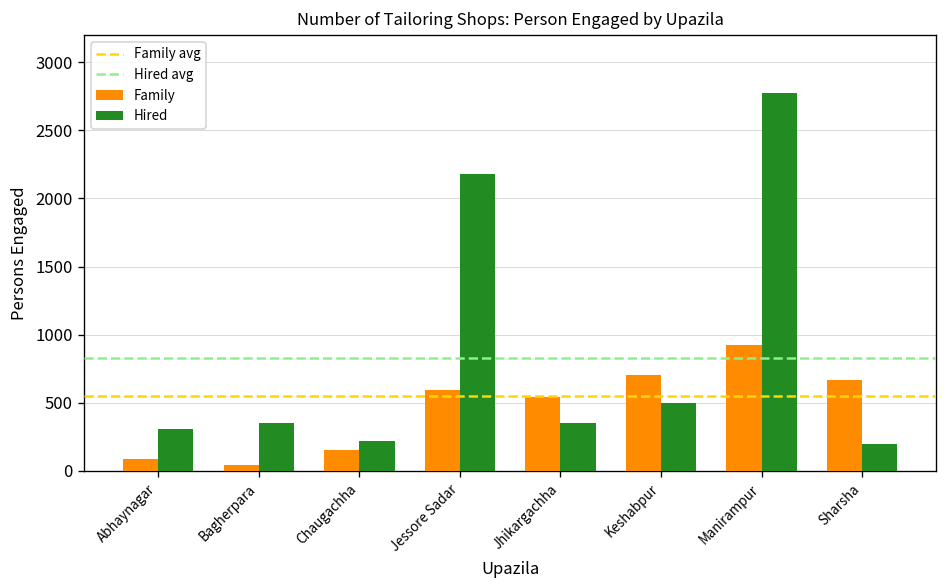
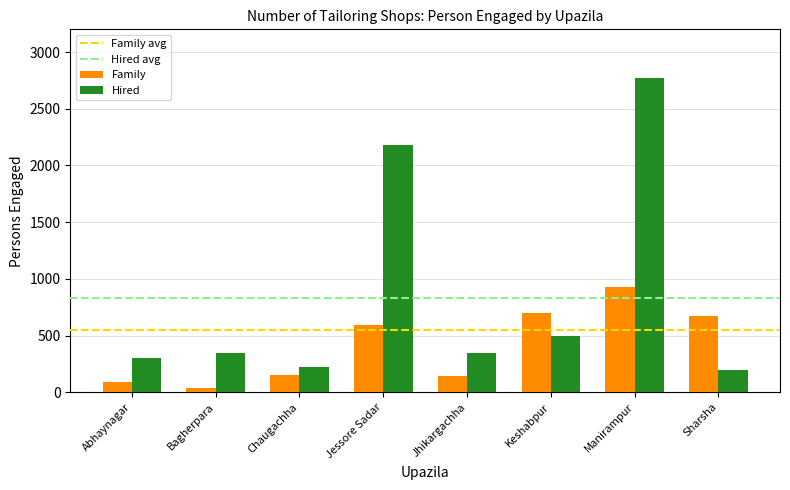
Family, Jhikargachha: 540 -> 140
